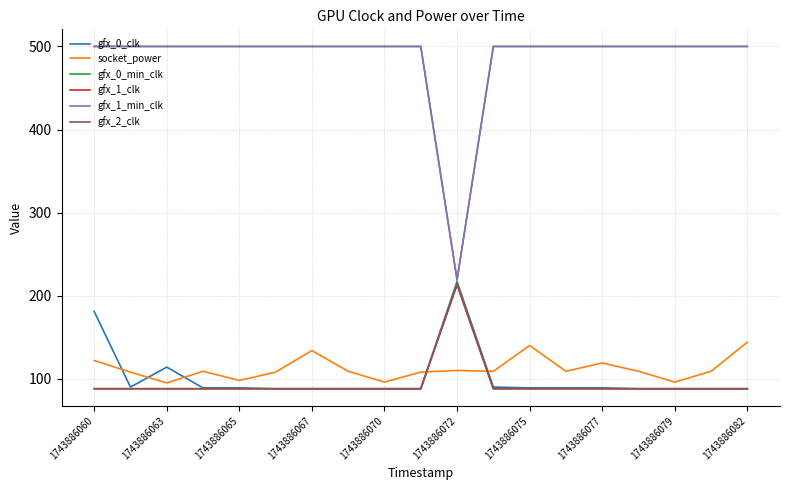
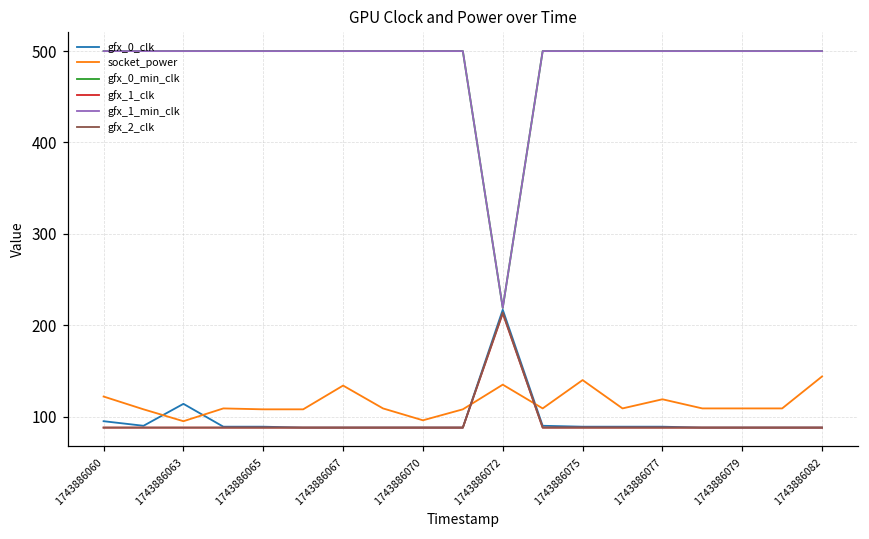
gfx_0_clk, 1743886060: 180 -> 100
socket_power, 1743886065: 100 -> 110
socket_power, 1743886072: 110 -> 140
socket_power, 1743886079: 100 -> 110
